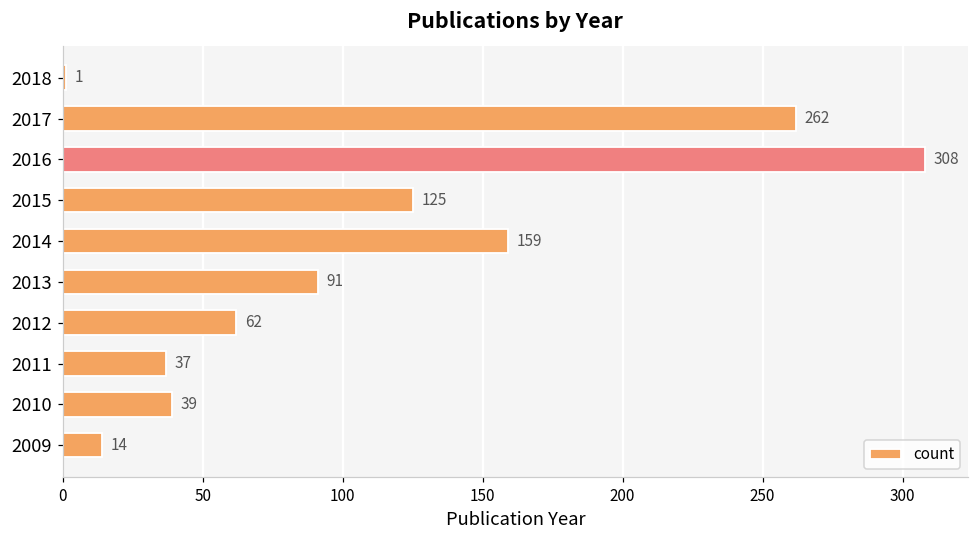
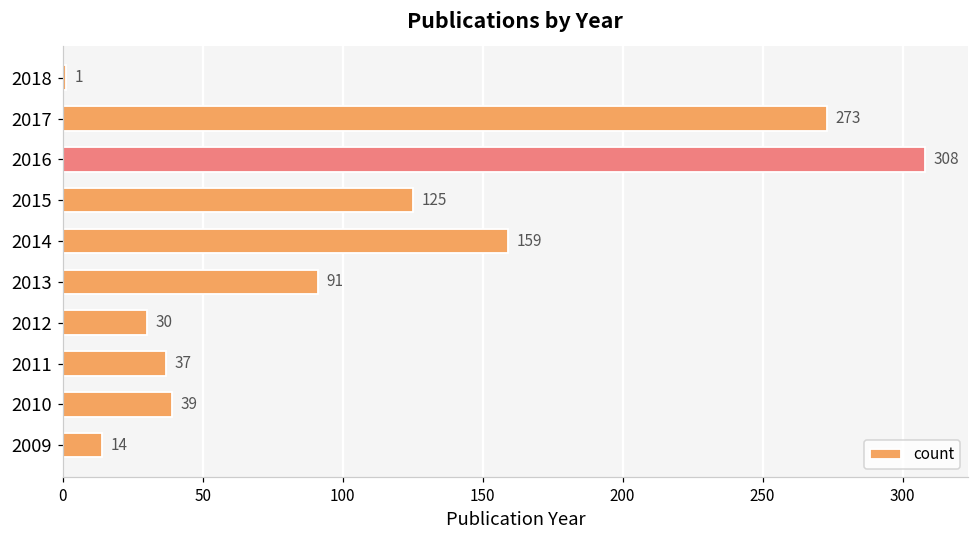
2017: 262 -> 273
2012: 62 -> 30
